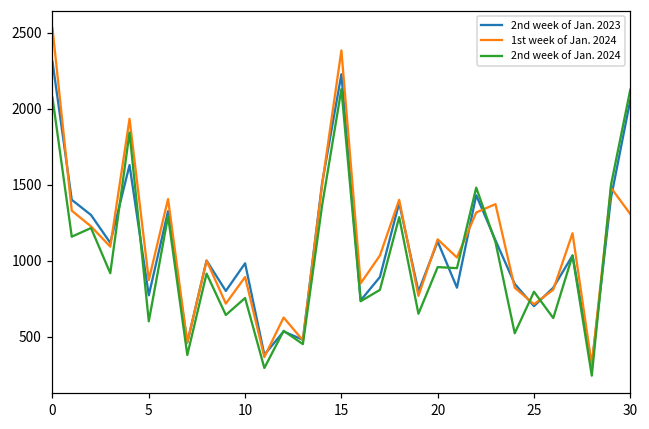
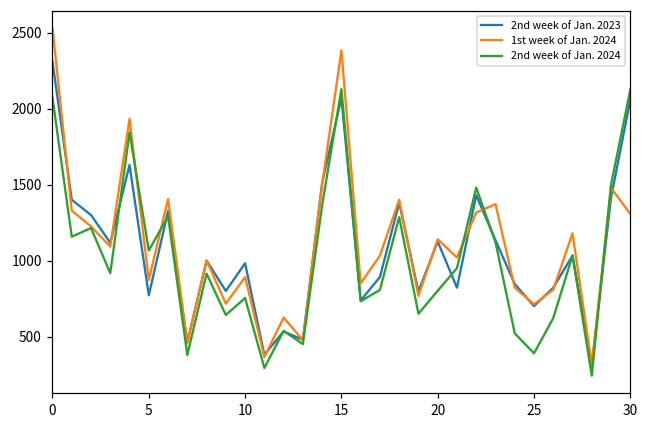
2nd week of Jan. 2024, 5: 600 -> 1070
2nd week of Jan. 2023, 15: 2230 -> 2070
2nd week of Jan. 2024, 20: 960 -> 800
2nd week of Jan. 2024, 25: 790 -> 390
